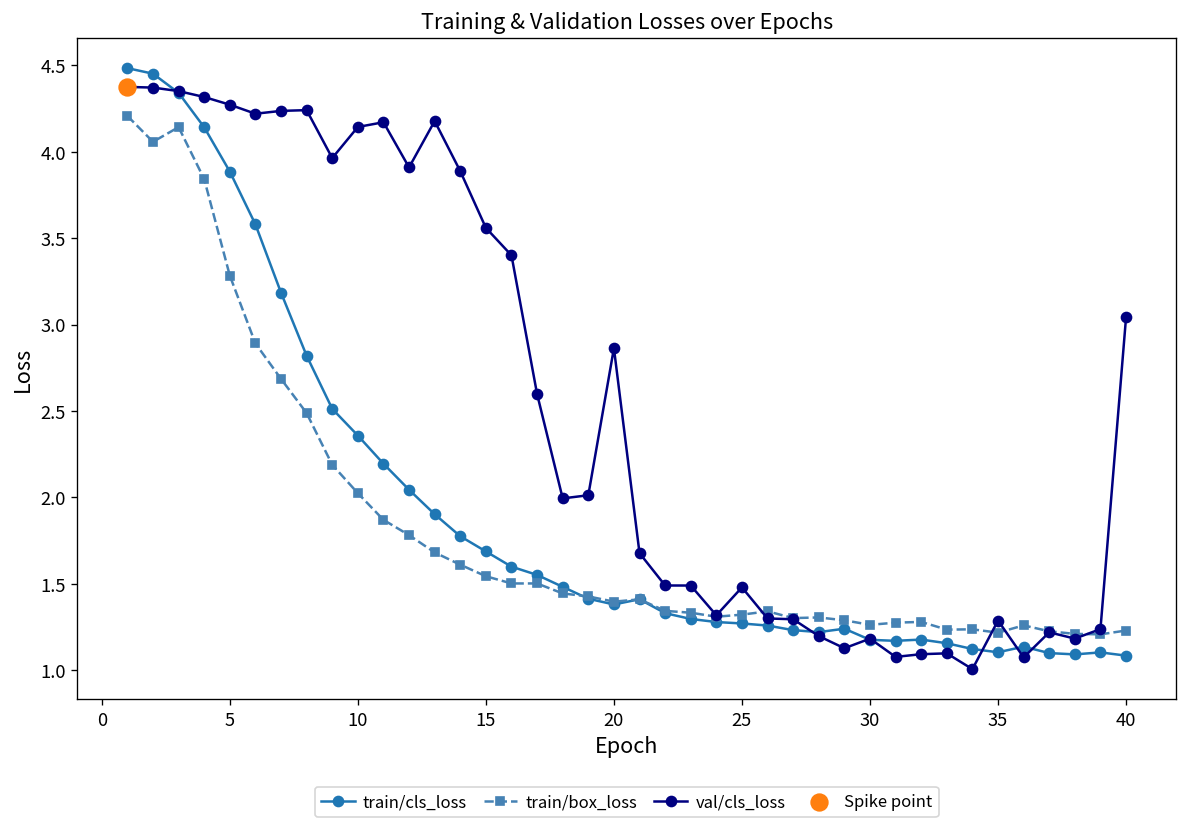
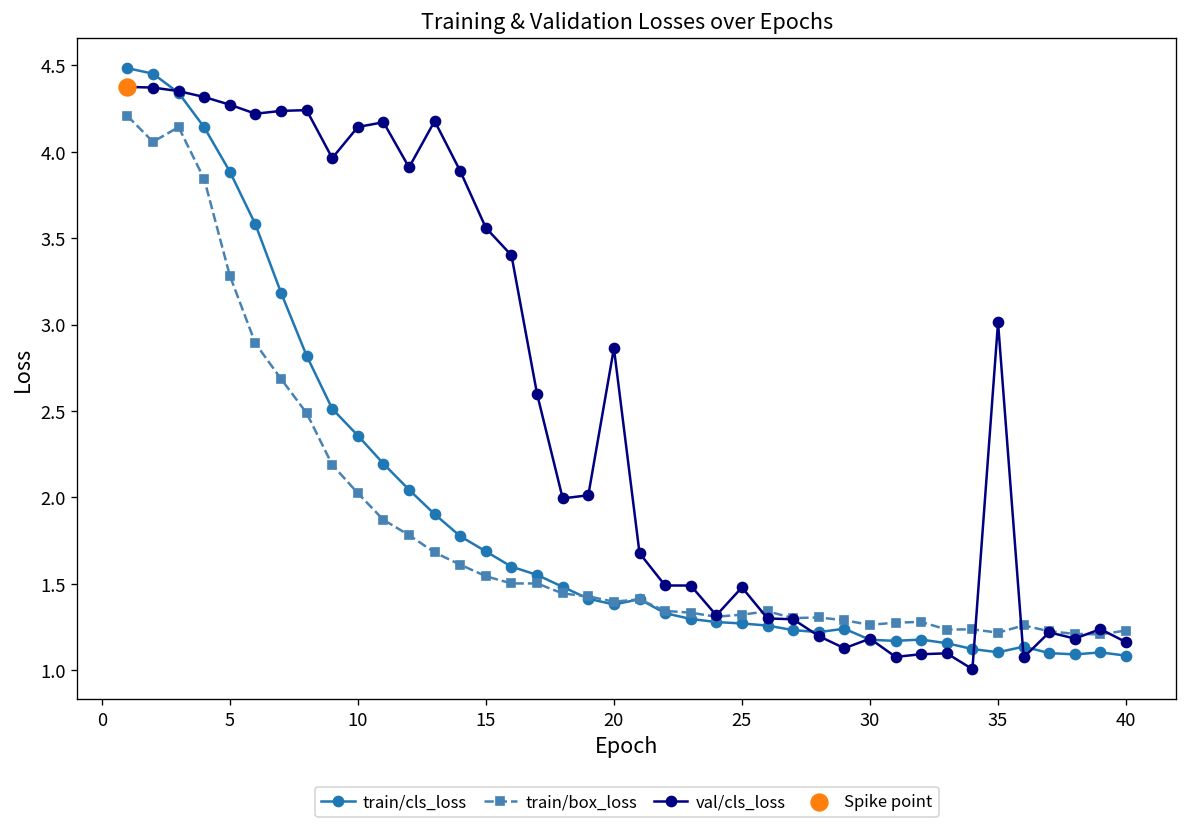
val/cls_loss, 35: 1.29 -> 3.01
val/cls_loss, 40: 3.04 -> 1.16
